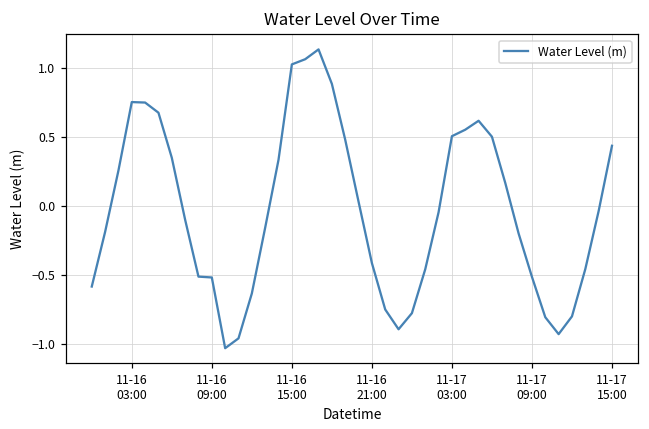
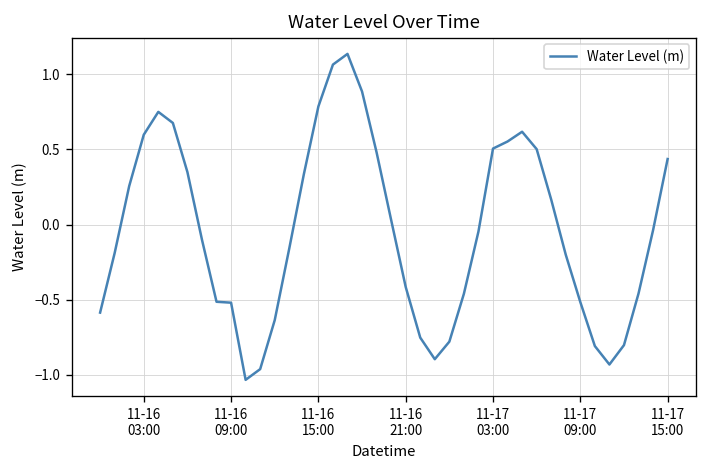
11-16 03:00: 0.75 -> 0.60
11-16 15:00: 1.03 -> 0.79
